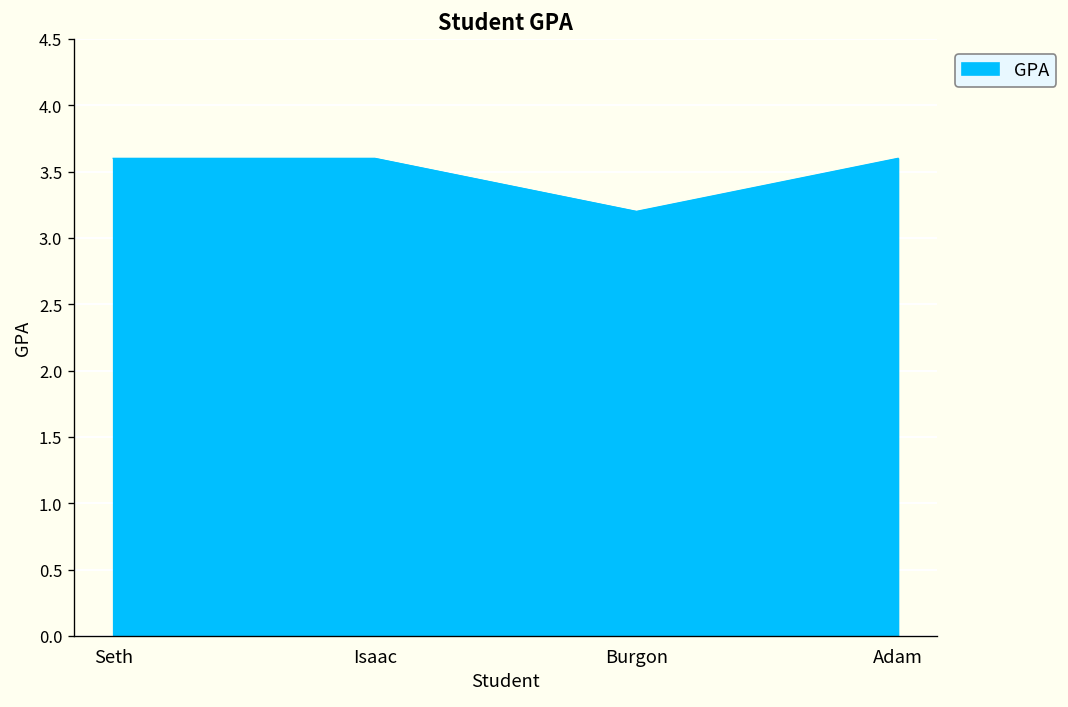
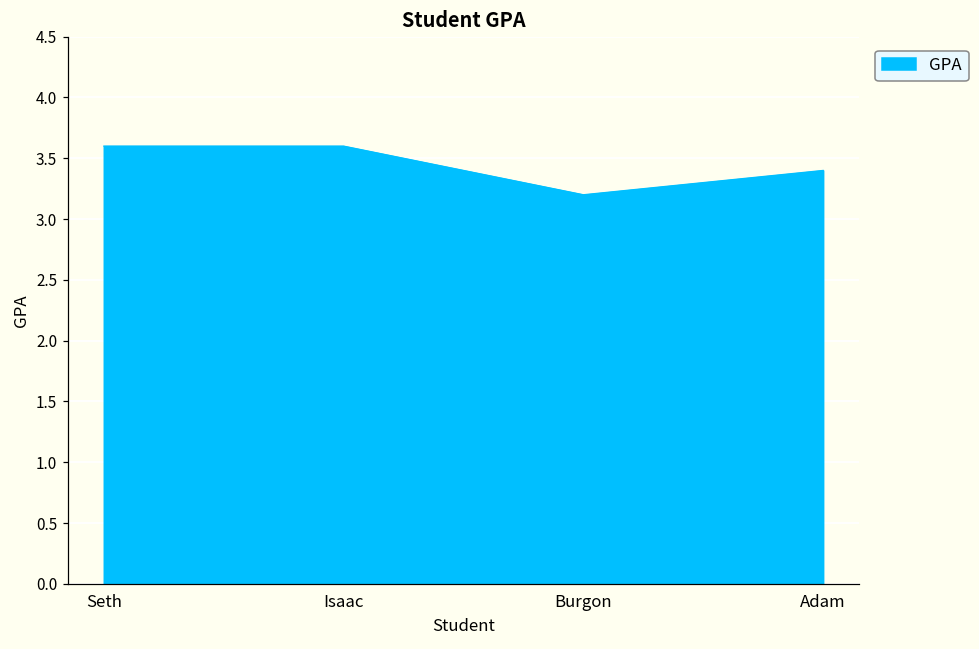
Adam: 3.6 -> 3.4
